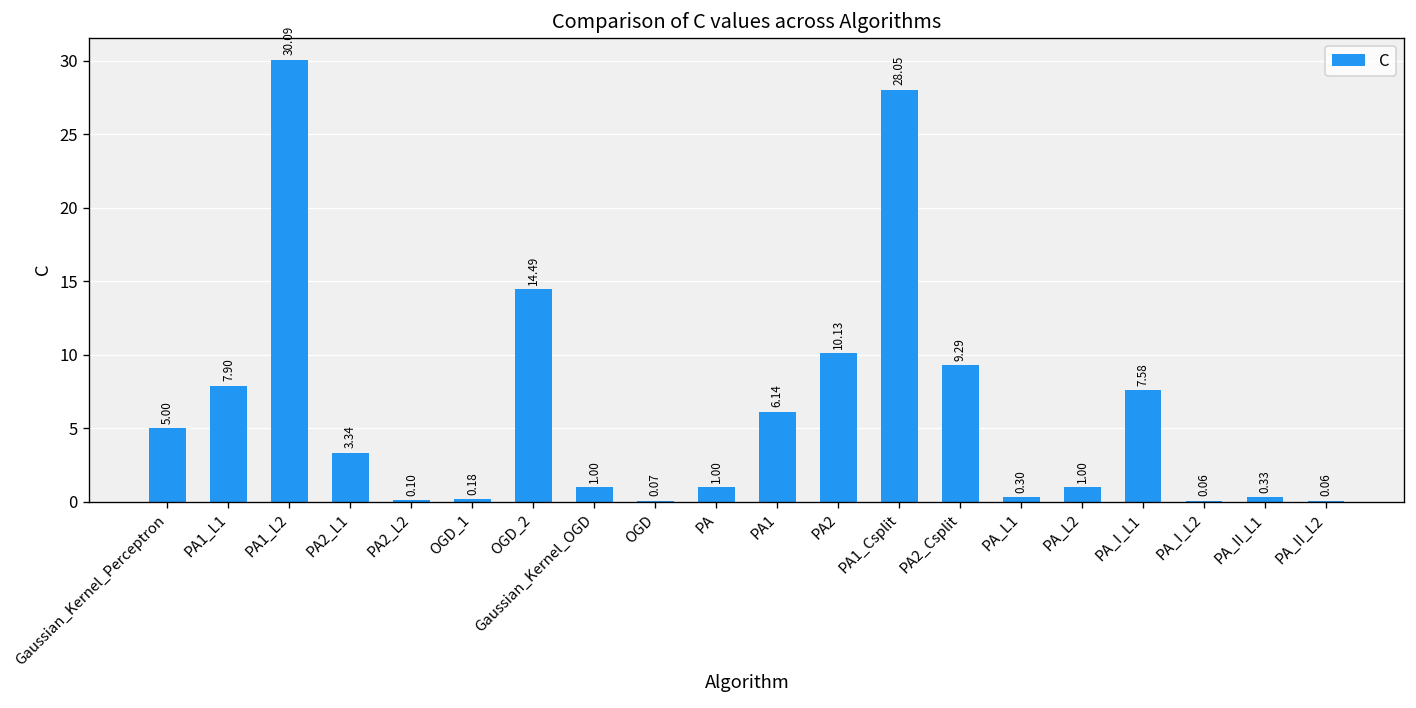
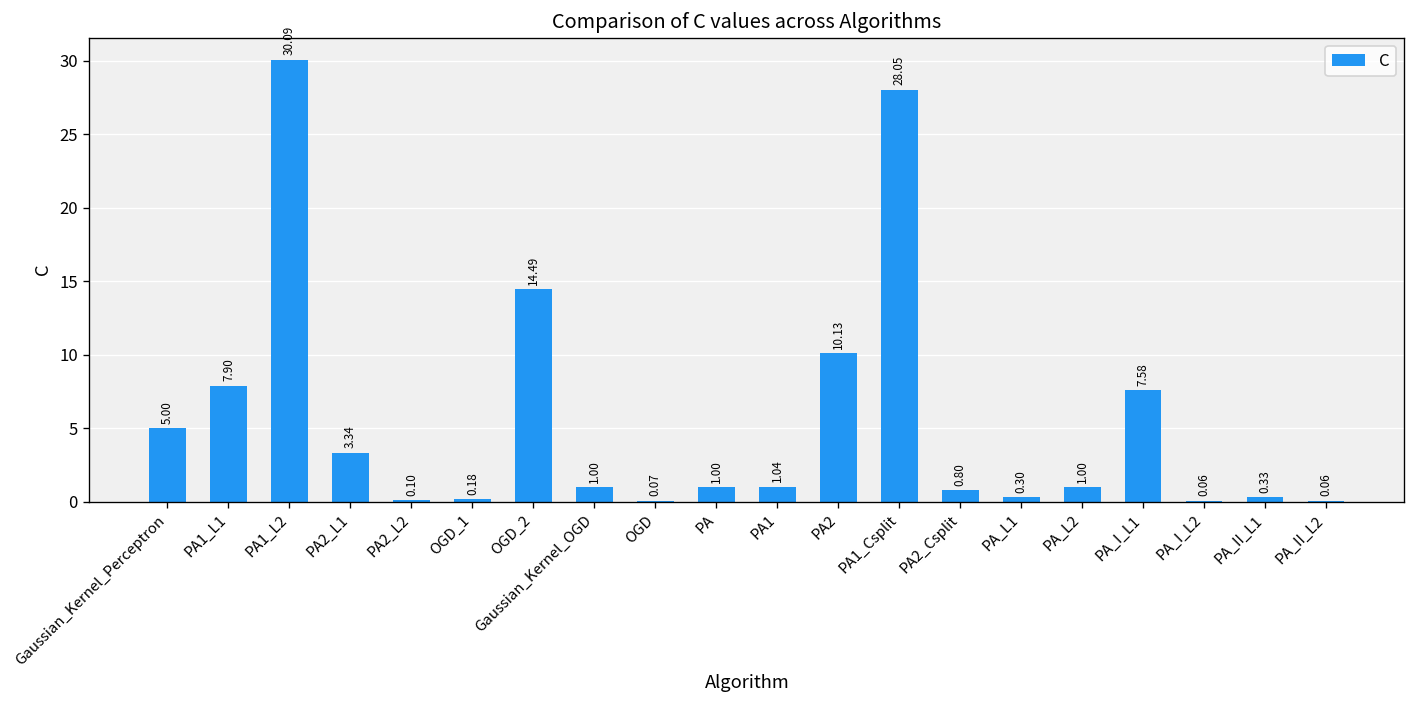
PA1: 6.14 -> 1.04
PA2_Csplit: 9.29 -> 0.80
